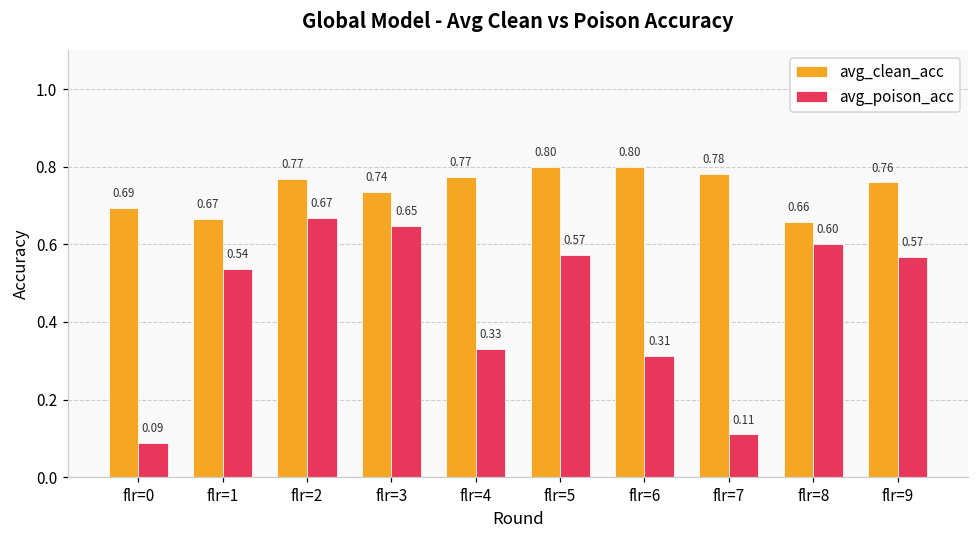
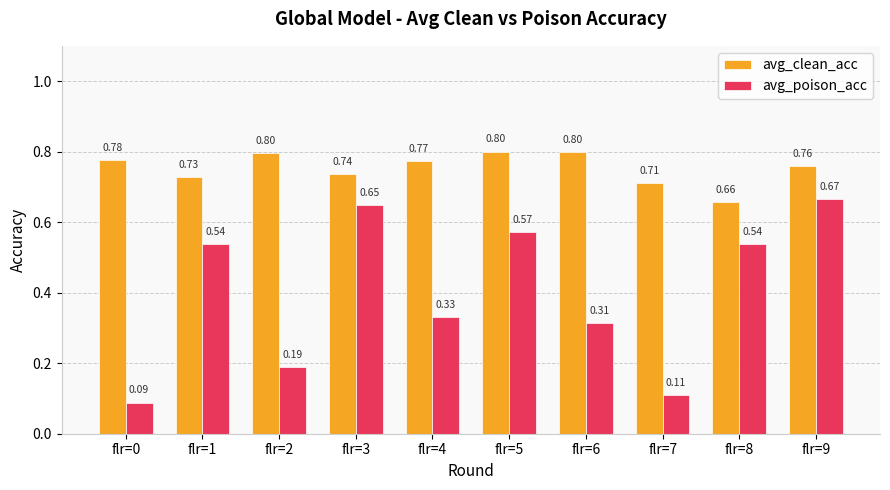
avg_clean_acc, flr=0: 0.69 -> 0.78
avg_clean_acc, flr=1: 0.67 -> 0.73
avg_clean_acc, flr=2: 0.77 -> 0.80
avg_poison_acc, flr=2: 0.67 -> 0.19
avg_clean_acc, flr=7: 0.78 -> 0.71
avg_poison_acc, flr=8: 0.60 -> 0.54
avg_poison_acc, flr=9: 0.57 -> 0.67
